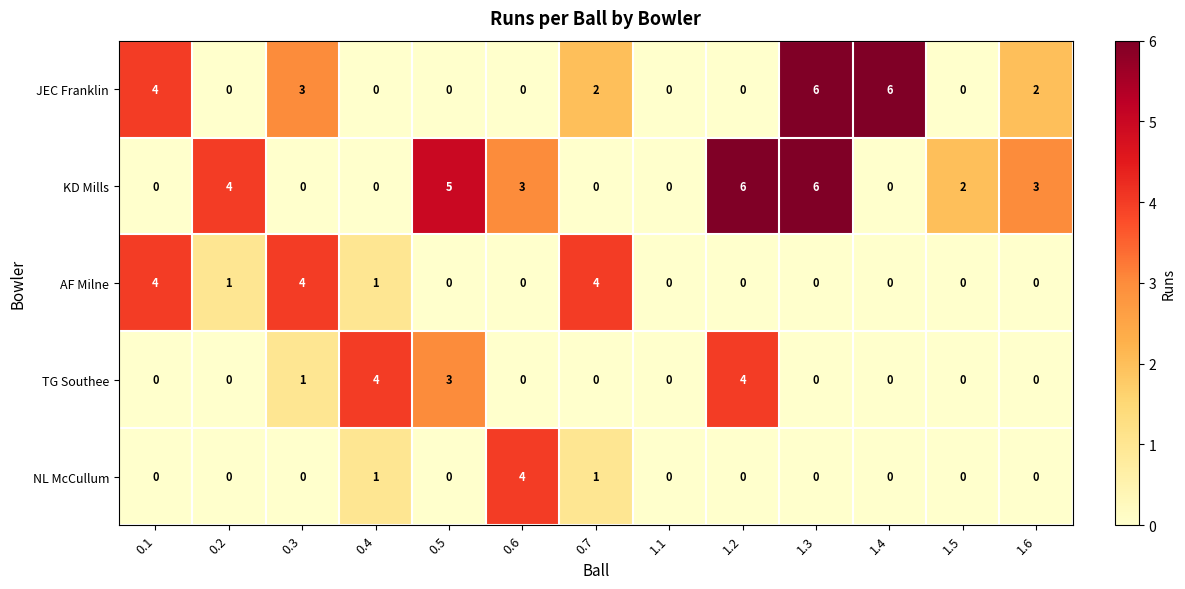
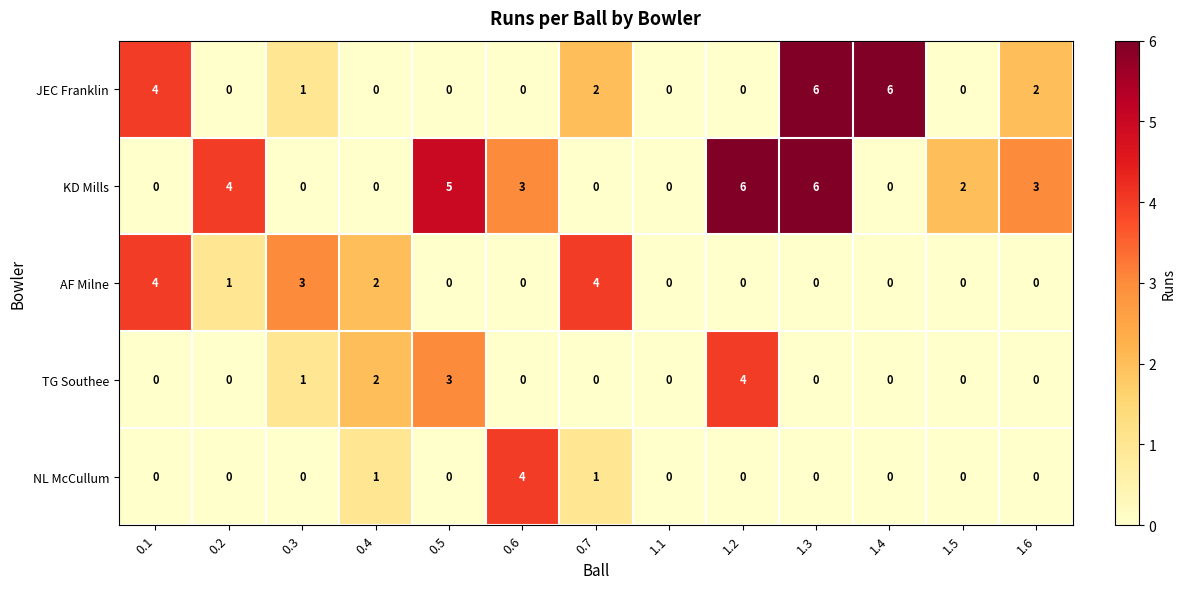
JEC Franklin, 0.3: 3 -> 1
AF Milne, 0.3: 4 -> 3
AF Milne, 0.4: 1 -> 2
TG Southee, 0.4: 4 -> 2
